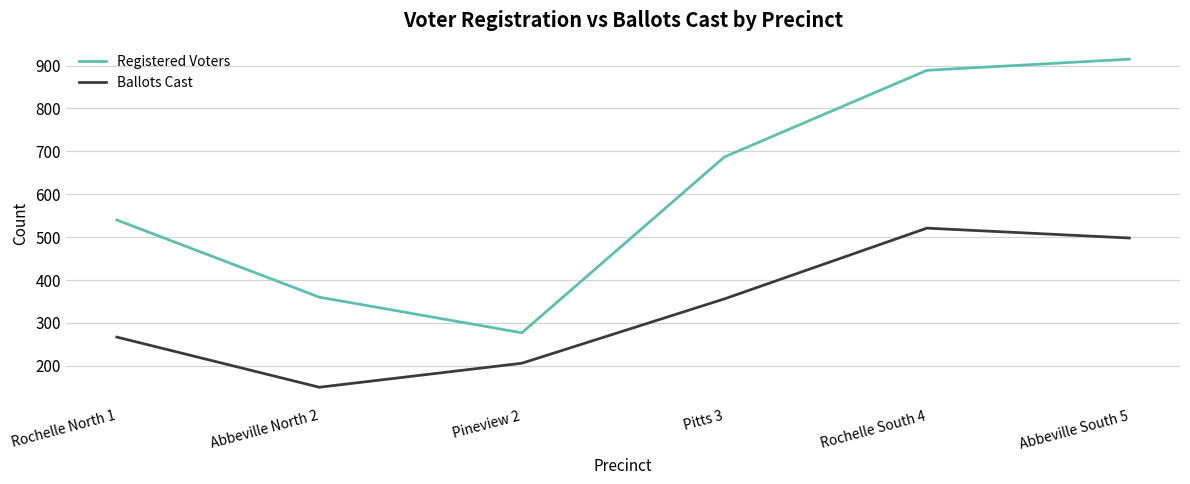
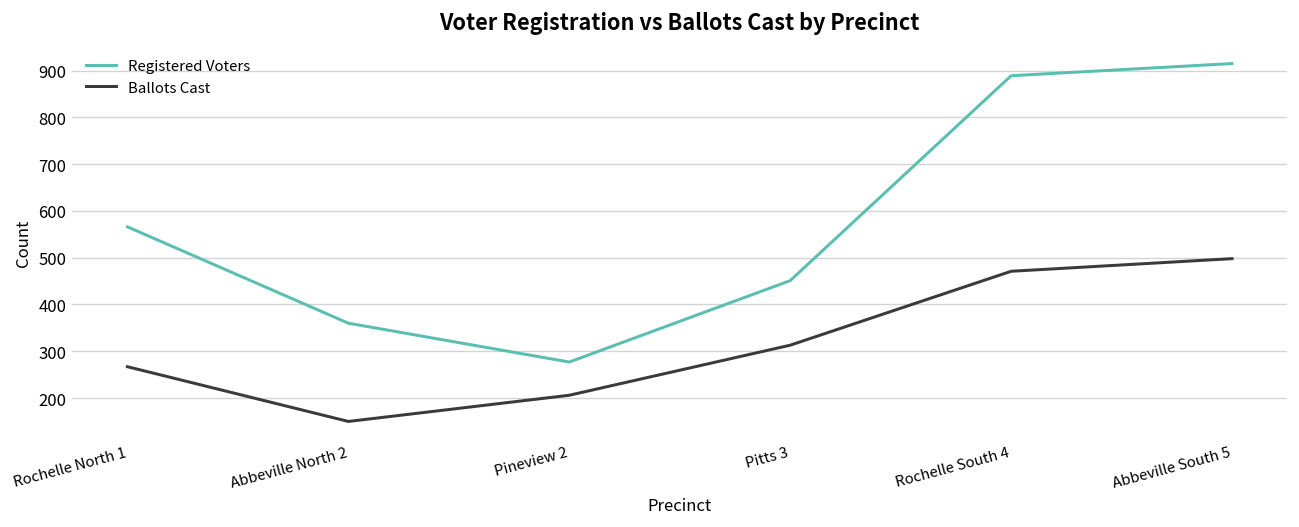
Registered Voters, Rochelle North 1: 540 -> 570
Registered Voters, Pitts 3: 690 -> 450
Ballots Cast, Pitts 3: 360 -> 310
Ballots Cast, Rochelle South 4: 520 -> 470
